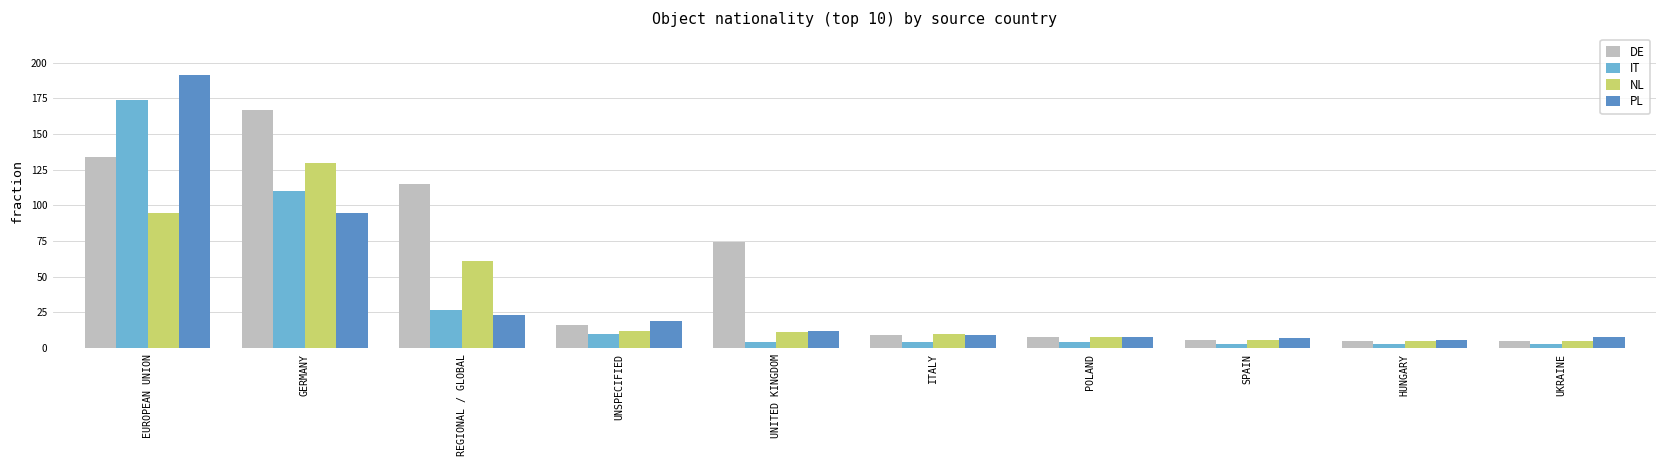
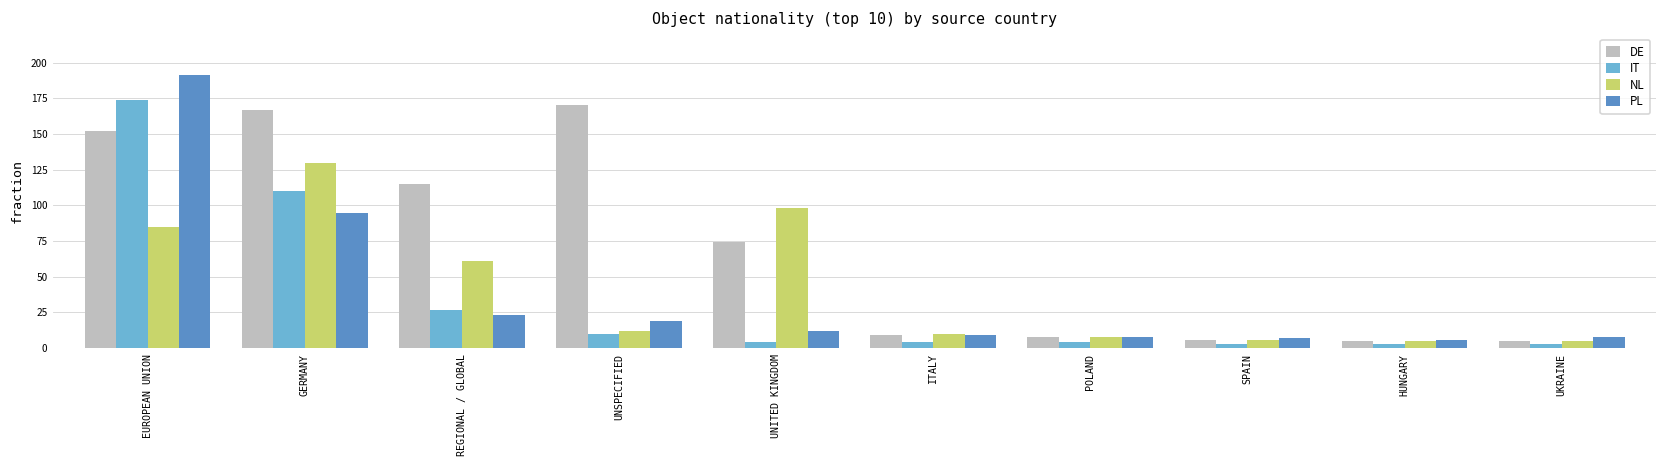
DE, EUROPEAN UNION: 134 -> 152
NL, EUROPEAN UNION: 95 -> 85
DE, UNSPECIFIED: 16 -> 170
NL, UNITED KINGDOM: 11 -> 98
